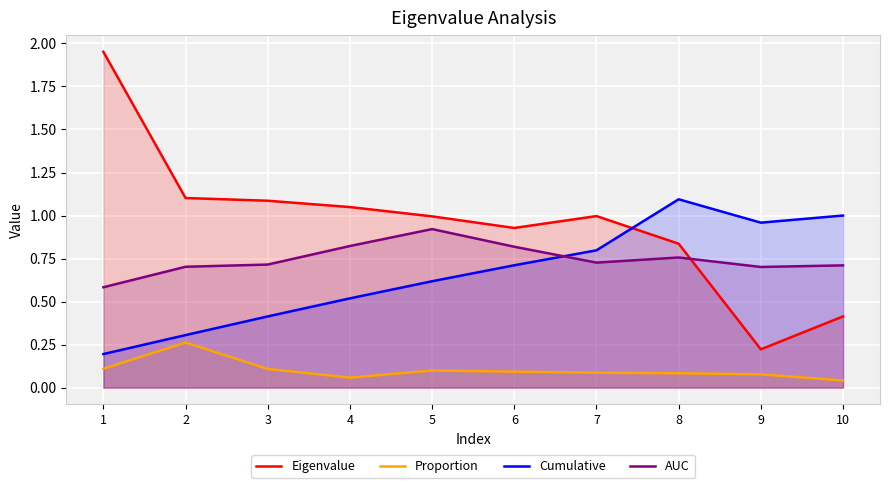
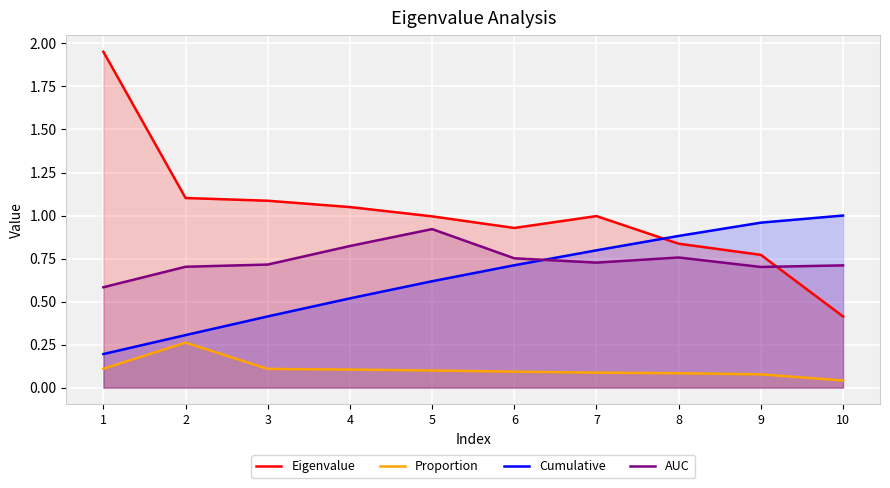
Proportion, 4: 0.06 -> 0.10
AUC, 6: 0.82 -> 0.75
Cumulative, 8: 1.09 -> 0.88
Eigenvalue, 9: 0.22 -> 0.77
